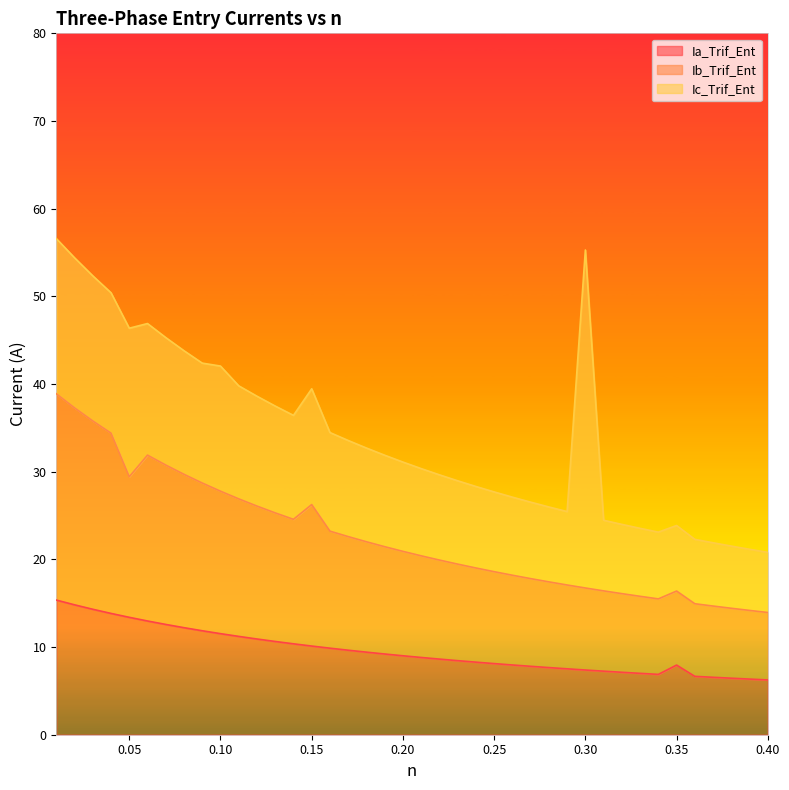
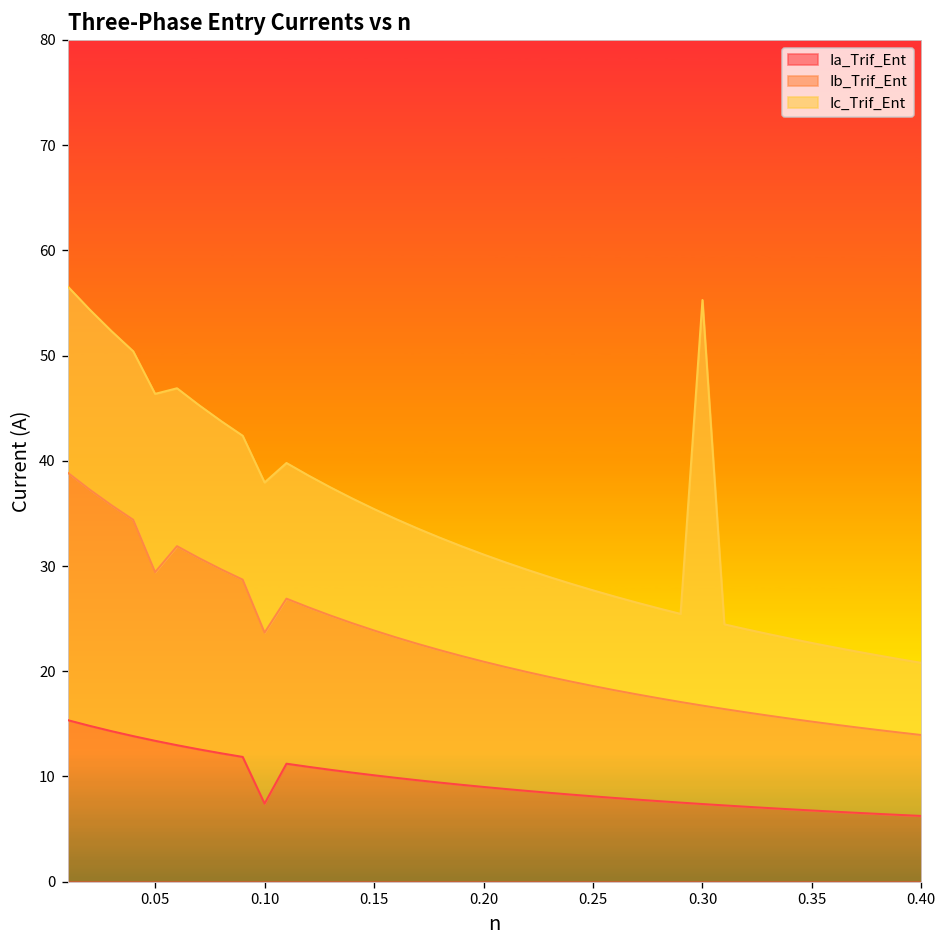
Ia_Trif_Ent, 0.10: 12 -> 7
Ib_Trif_Ent, 0.15: 16 -> 14
Ic_Trif_Ent, 0.15: 13 -> 12
Ia_Trif_Ent, 0.35: 8 -> 7
